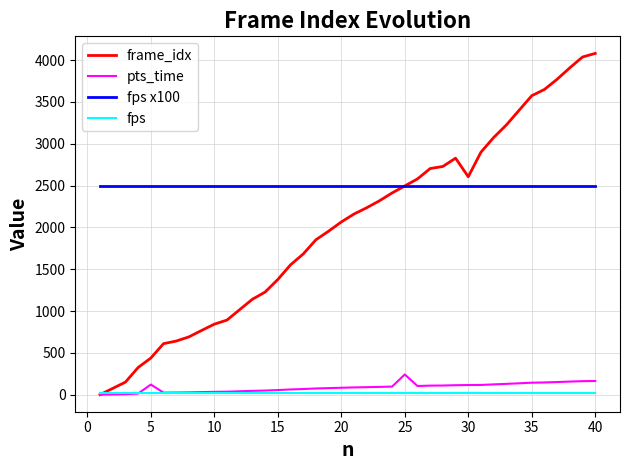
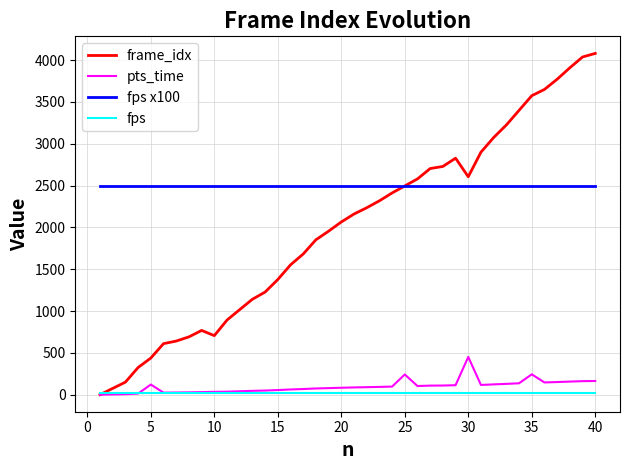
frame_idx, 10: 800 -> 700
pts_time, 30: 100 -> 500
pts_time, 35: 100 -> 200
